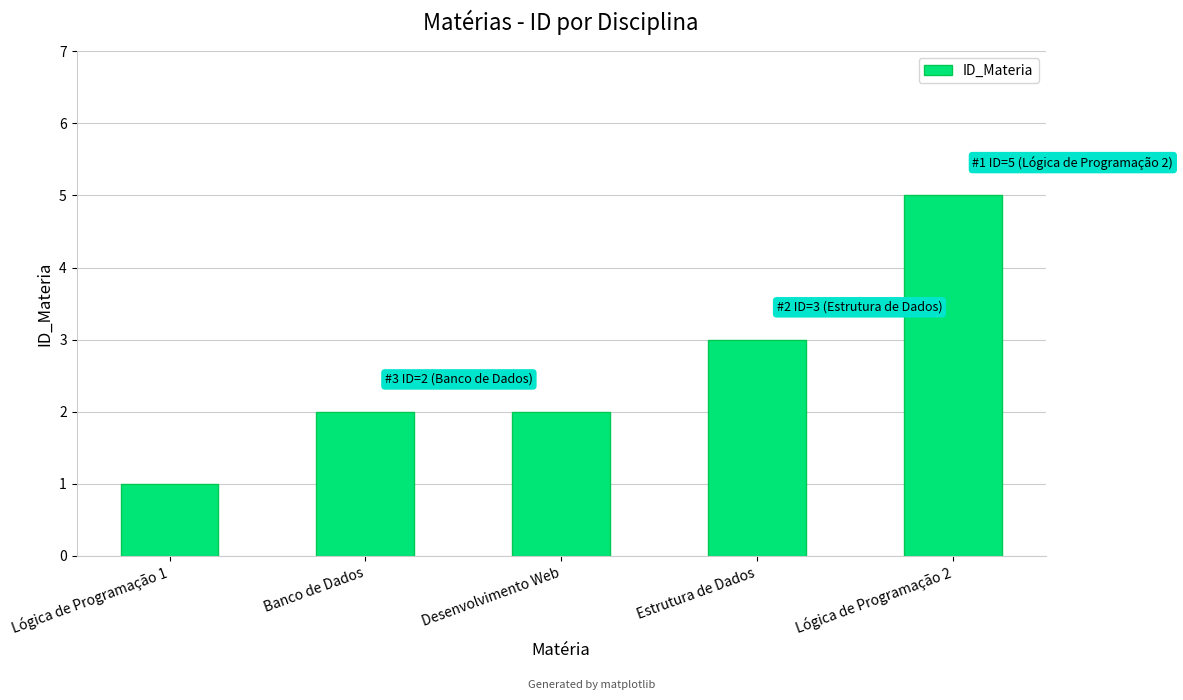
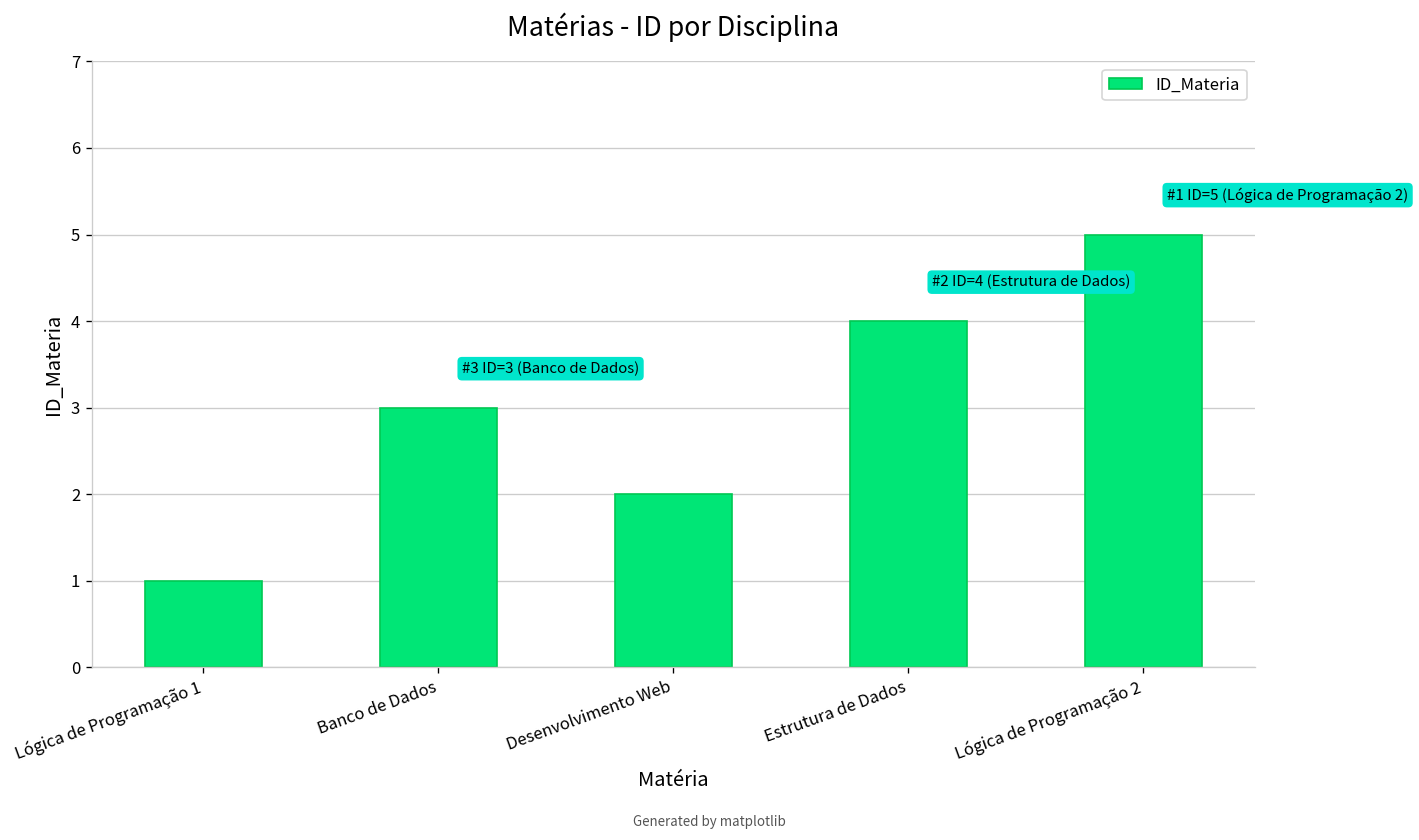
Banco de Dados: 2 -> 3
Estrutura de Dados: 3 -> 4
